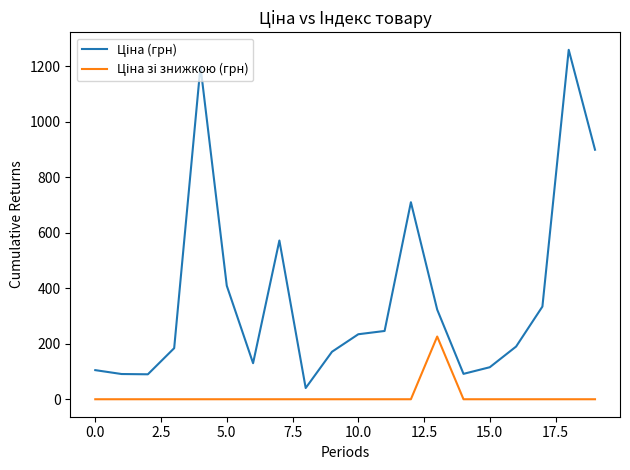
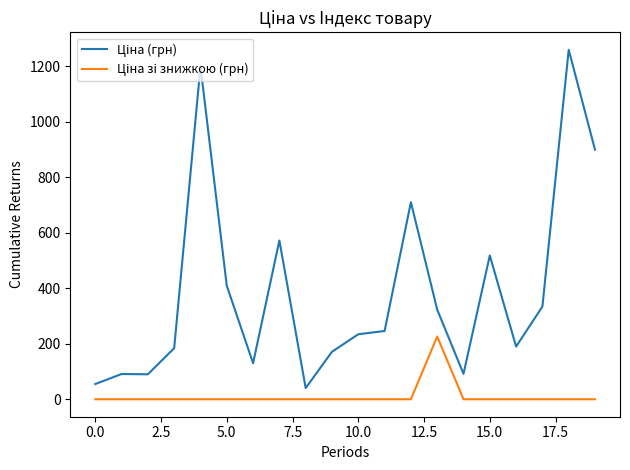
Ціна (грн), 0.0: 100 -> 50
Ціна (грн), 15.0: 120 -> 520
